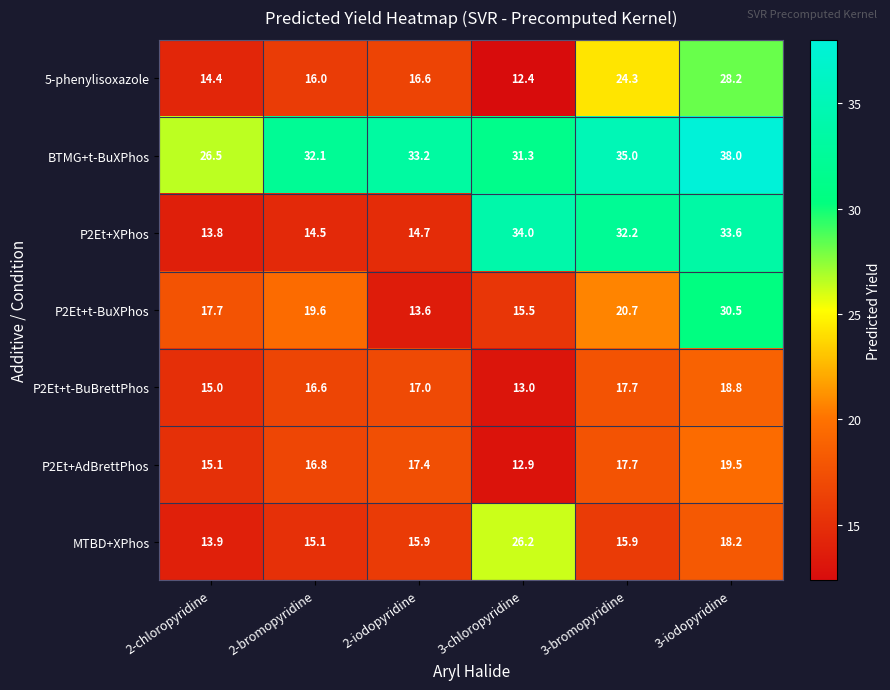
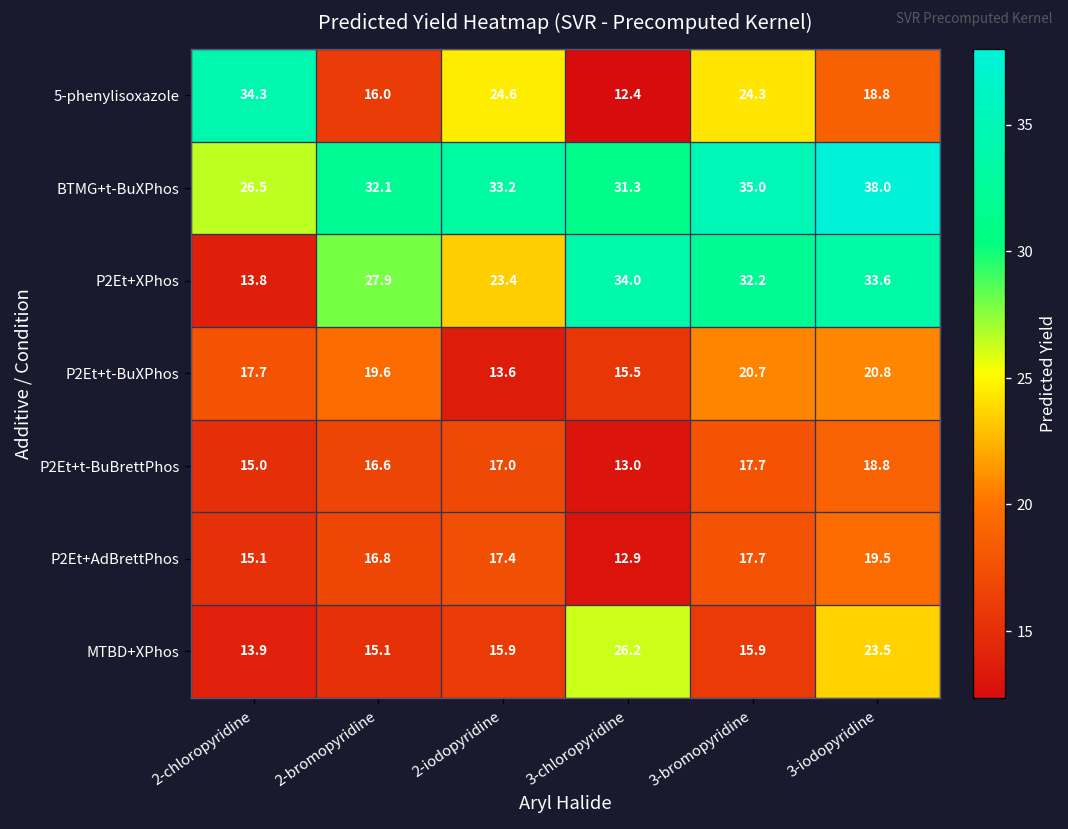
5-phenylisoxazole, 2-chloropyridine: 14.4 -> 34.3
5-phenylisoxazole, 2-iodopyridine: 16.6 -> 24.6
5-phenylisoxazole, 3-iodopyridine: 28.2 -> 18.8
P2Et+XPhos, 2-bromopyridine: 14.5 -> 27.9
P2Et+XPhos, 2-iodopyridine: 14.7 -> 23.4
P2Et+t-BuXPhos, 3-iodopyridine: 30.5 -> 20.8
MTBD+XPhos, 3-iodopyridine: 18.2 -> 23.5
